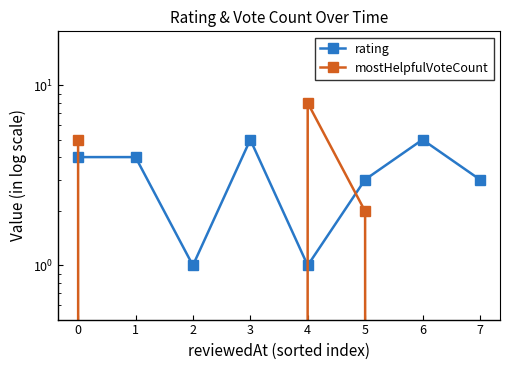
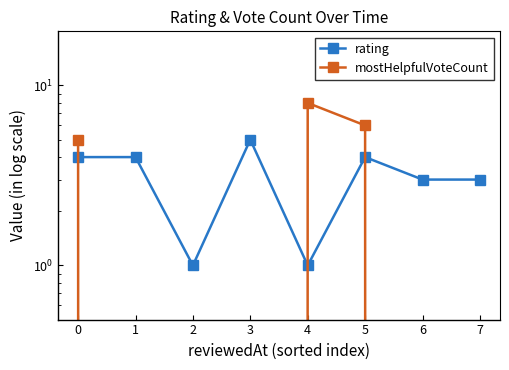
rating, 5: 3 -> 4
mostHelpfulVoteCount, 5: 2 -> 6
rating, 6: 5 -> 3
